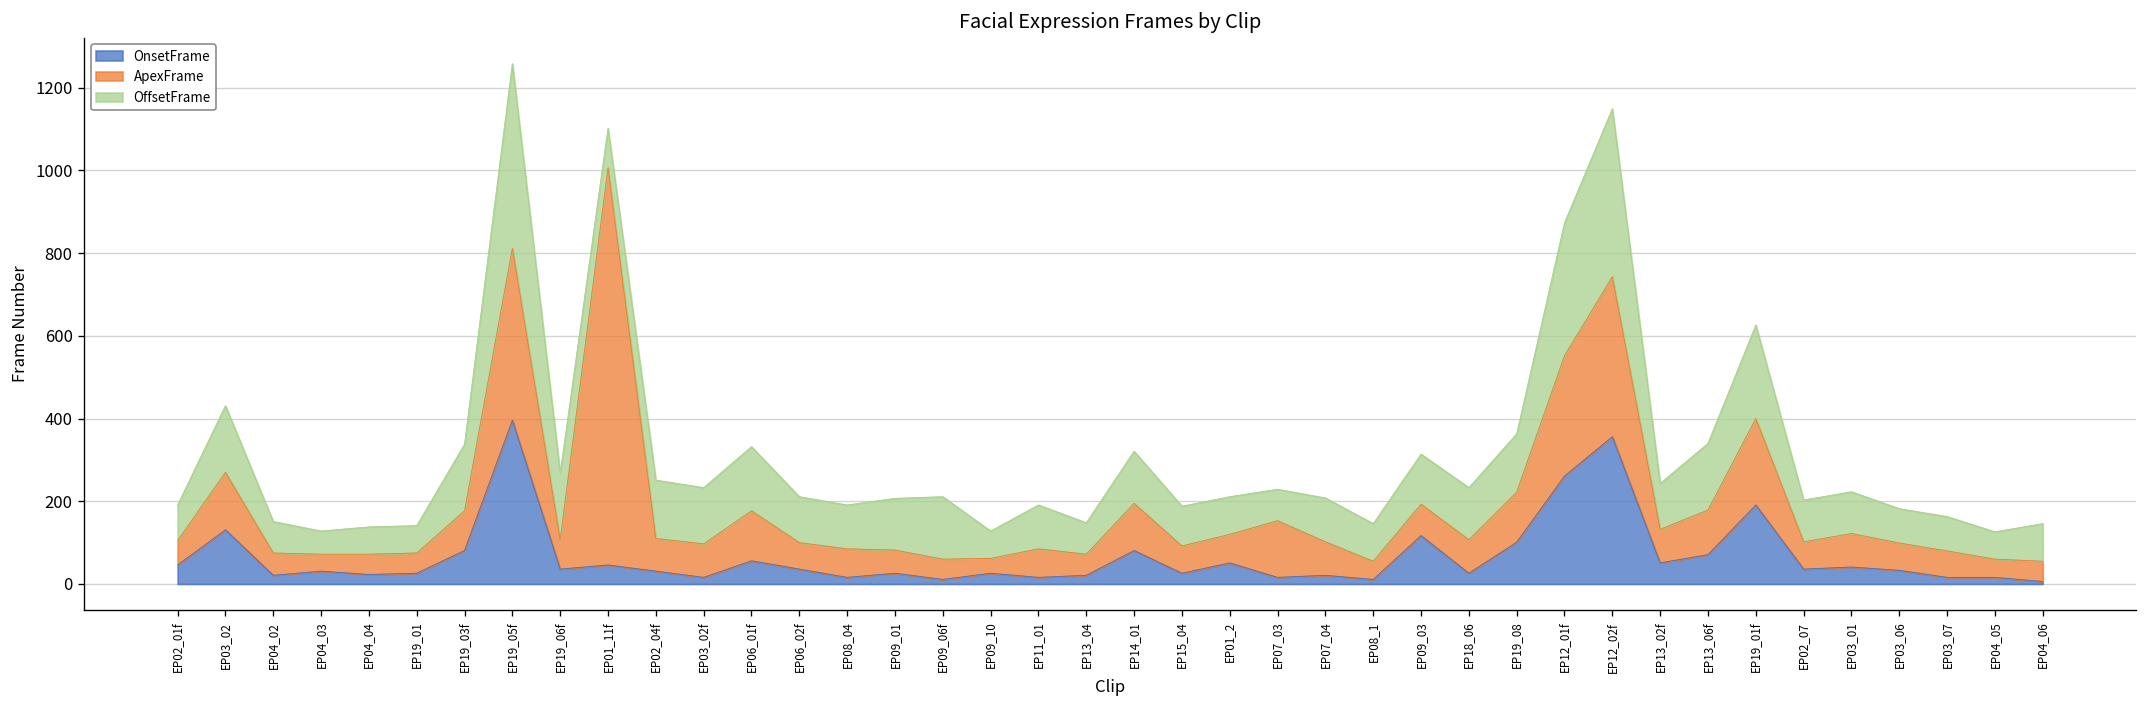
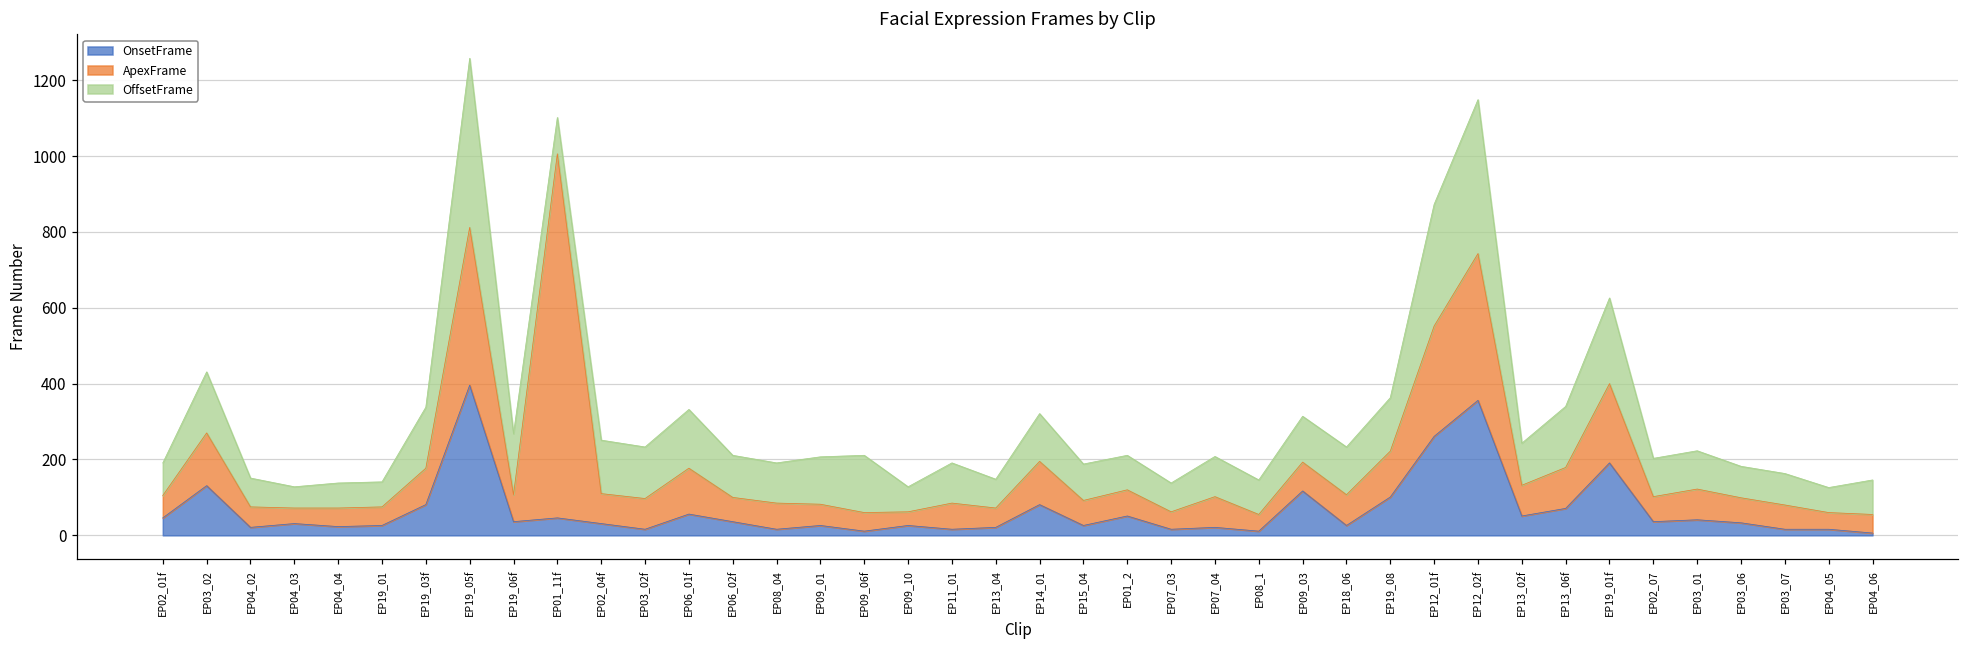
ApexFrame, EP07_03: 140 -> 50
